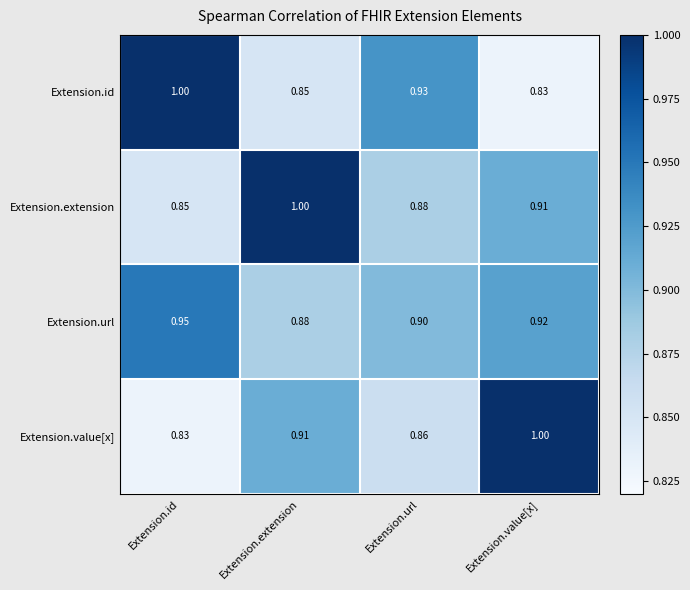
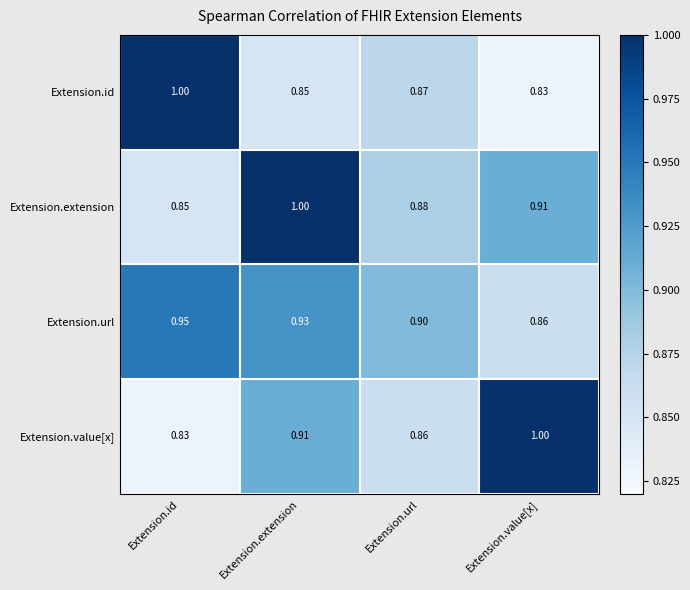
Extension.id, Extension.url: 0.93 -> 0.87
Extension.url, Extension.extension: 0.88 -> 0.93
Extension.url, Extension.value[x]: 0.92 -> 0.86
